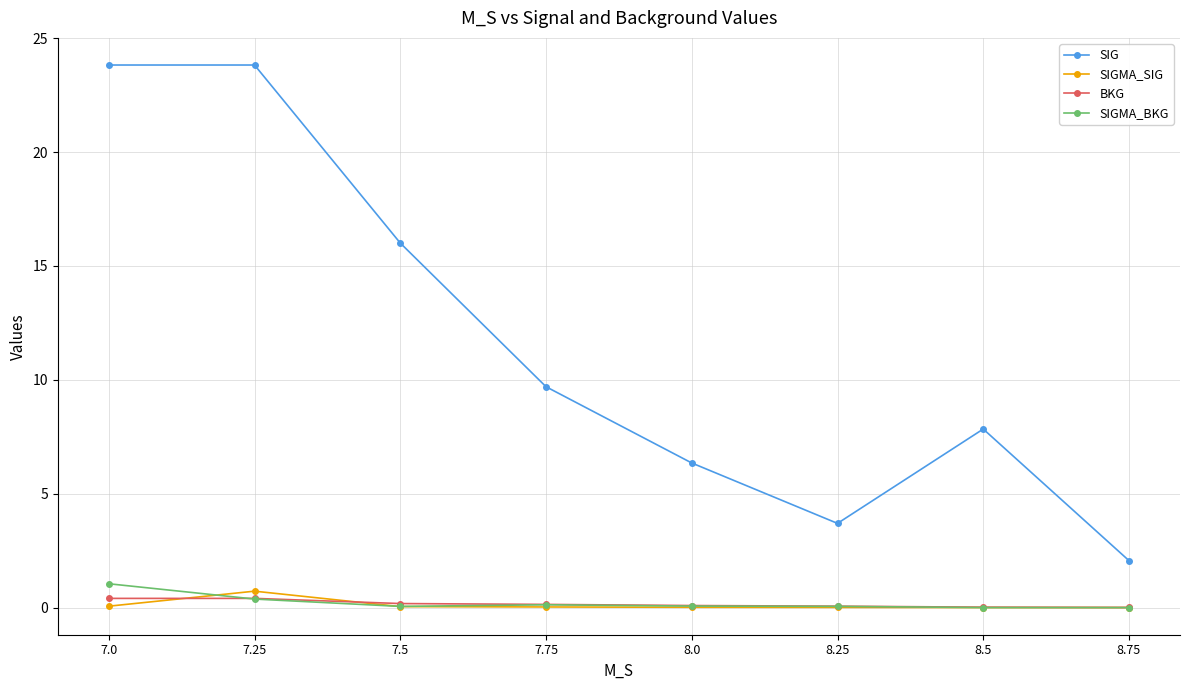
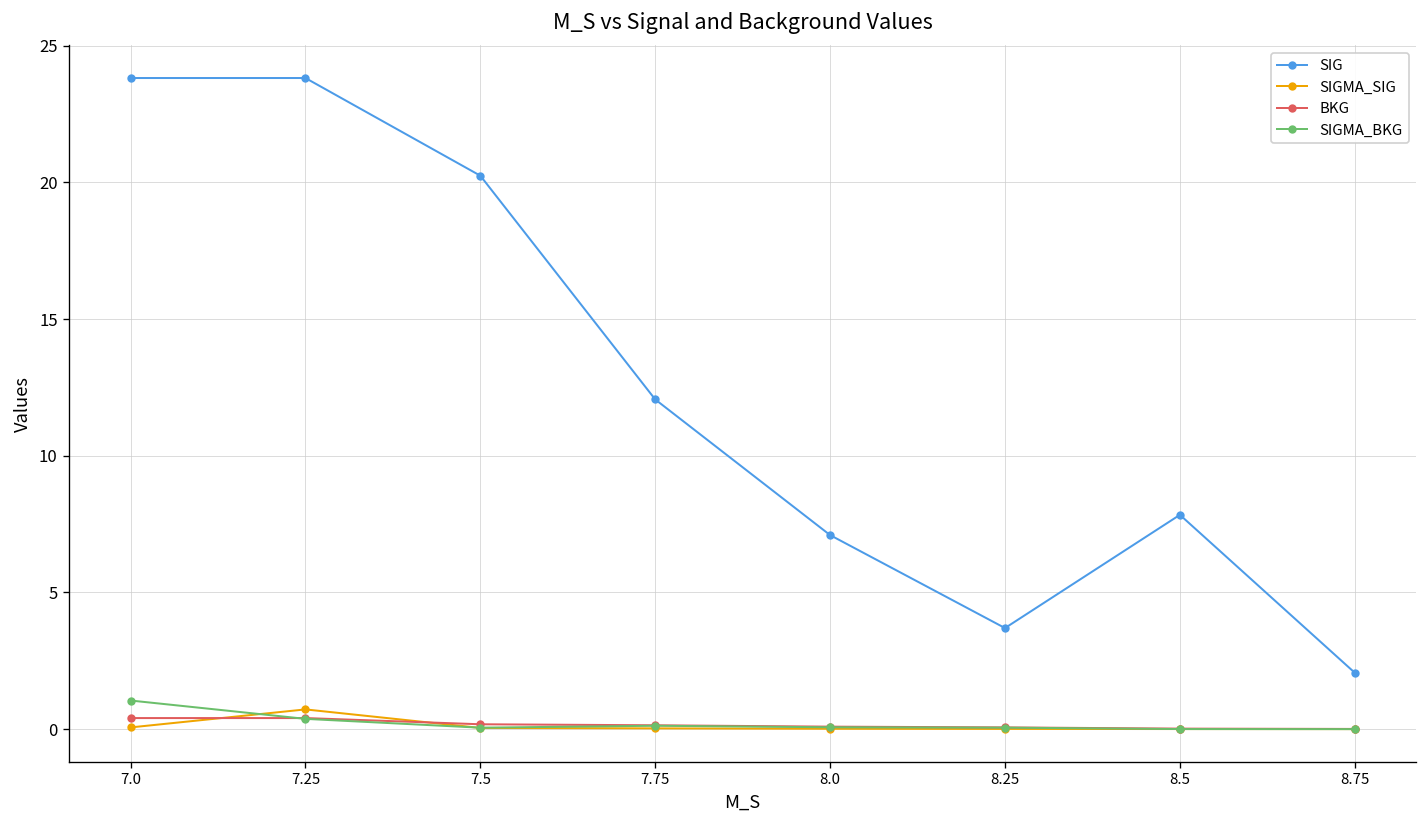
SIG, 7.5: 16.0 -> 20.2
SIG, 7.75: 9.7 -> 12.1
SIG, 8.0: 6.3 -> 7.1
